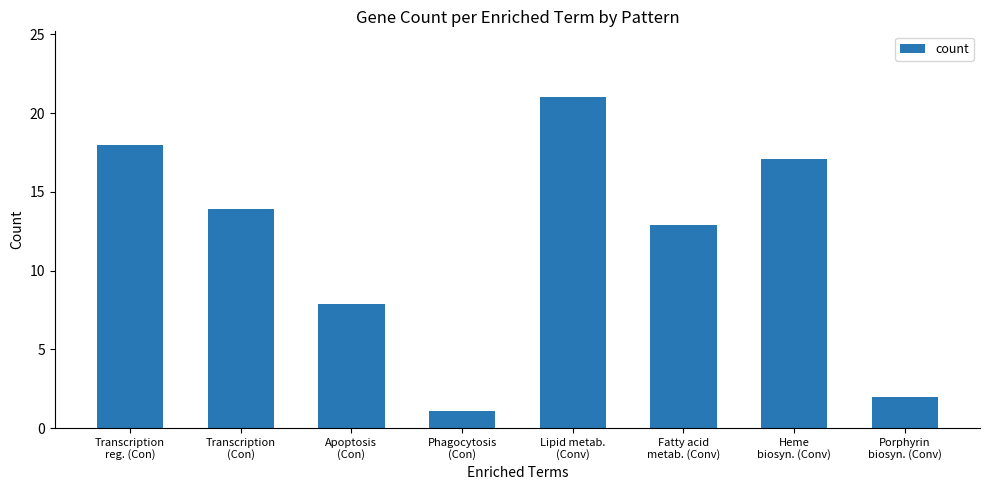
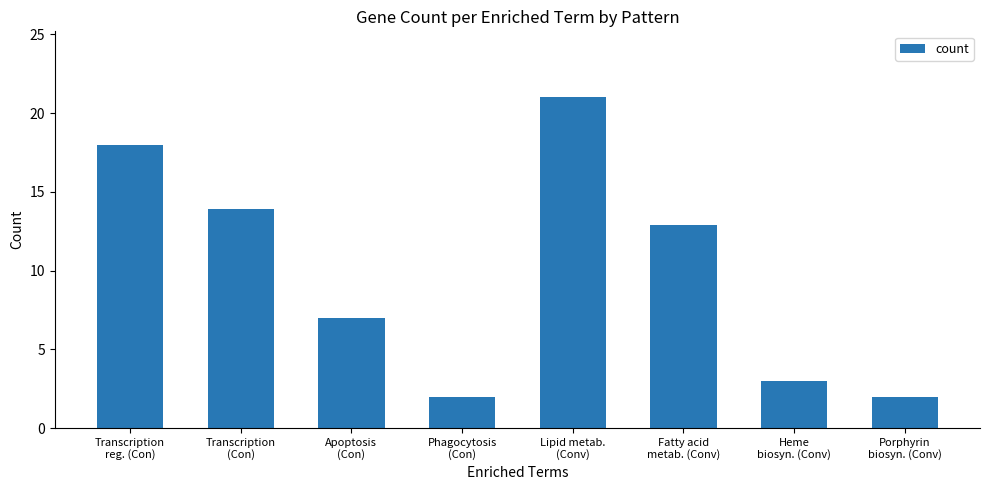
Apoptosis (Con): 7.9 -> 7.0
Phagocytosis (Con): 1.1 -> 2.0
Heme biosyn. (Conv): 17.1 -> 3.0
